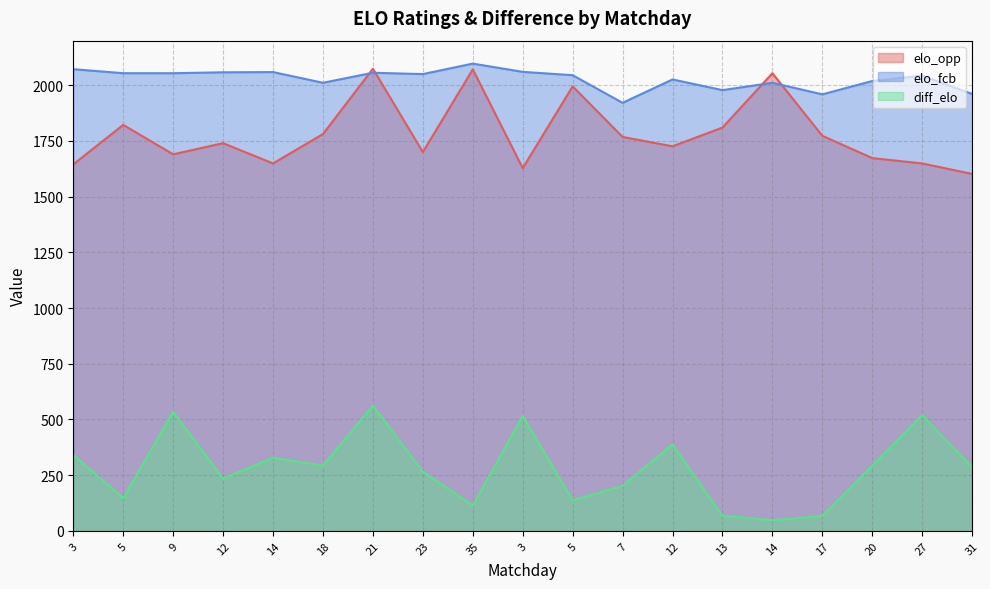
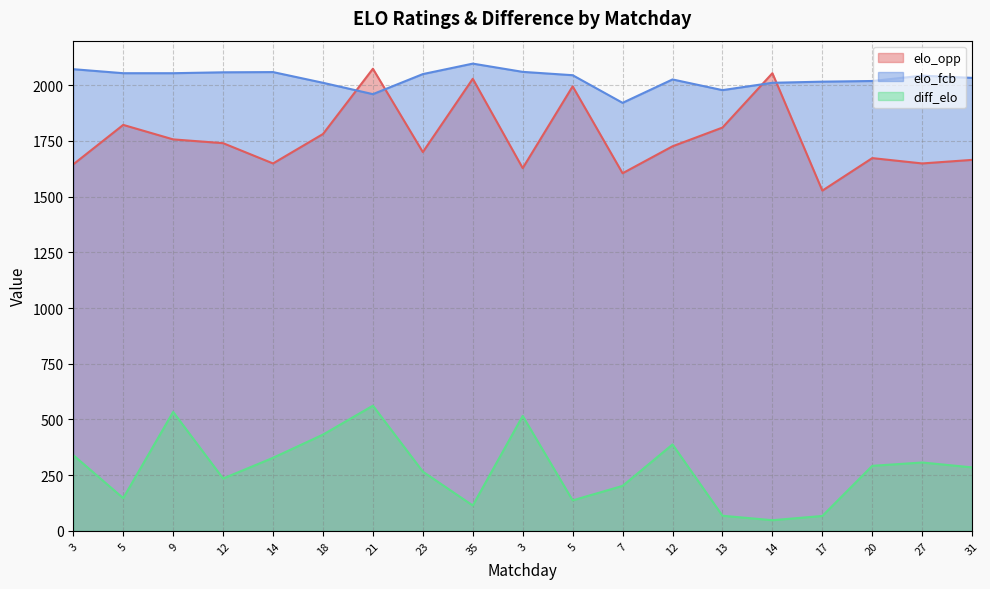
elo_opp, 9: 1690 -> 1760
diff_elo, 18: 290 -> 430
elo_fcb, 21: 2060 -> 1960
elo_opp, 35: 2070 -> 2030
elo_opp, 7: 1770 -> 1610
elo_opp, 17: 1770 -> 1530
elo_fcb, 17: 1960 -> 2020
diff_elo, 27: 520 -> 310
elo_opp, 31: 1600 -> 1670
elo_fcb, 31: 1960 -> 2030
